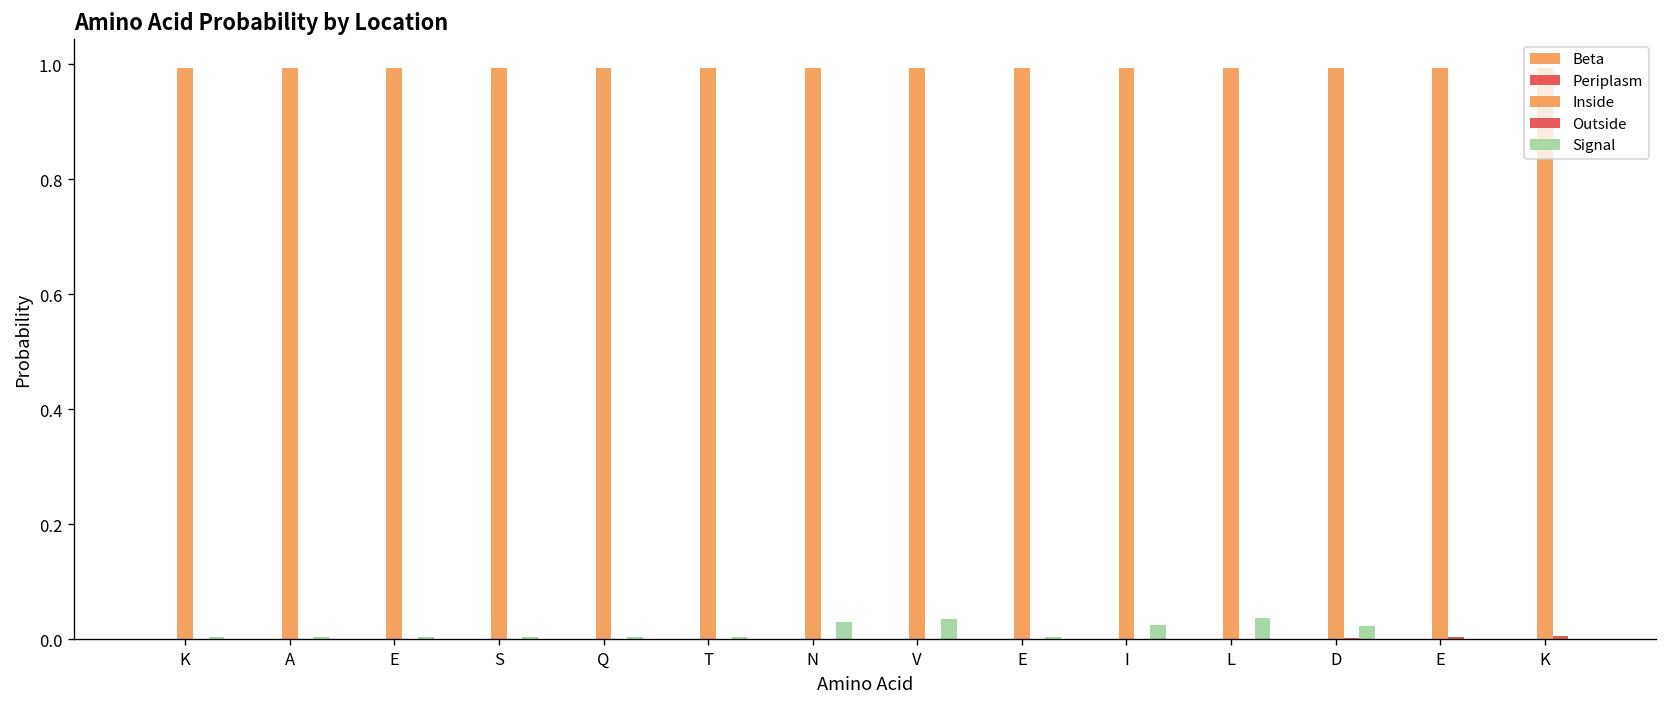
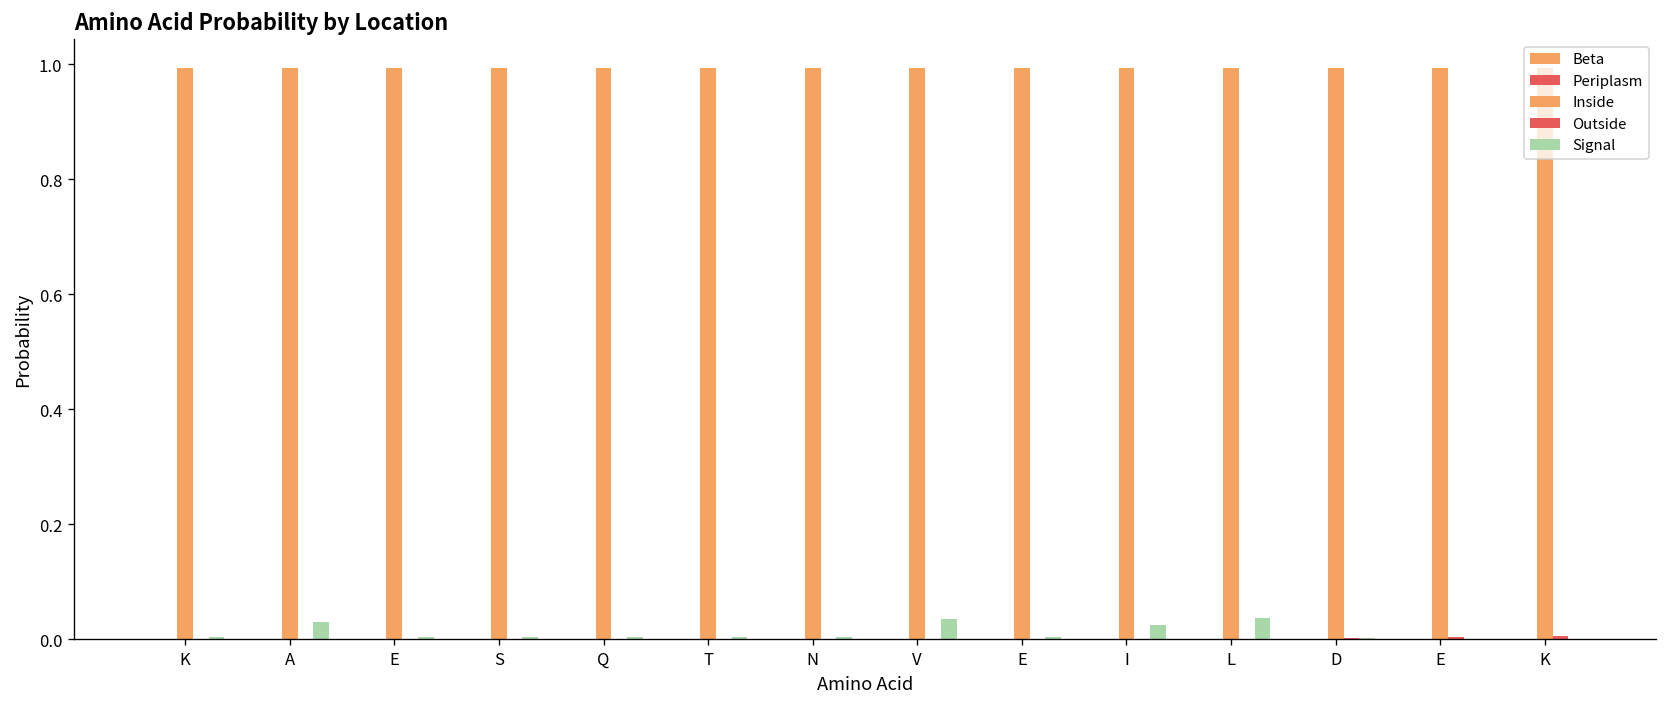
Signal, A: 0.00 -> 0.03
Signal, N: 0.03 -> 0.00
Signal, D: 0.02 -> 0.00
